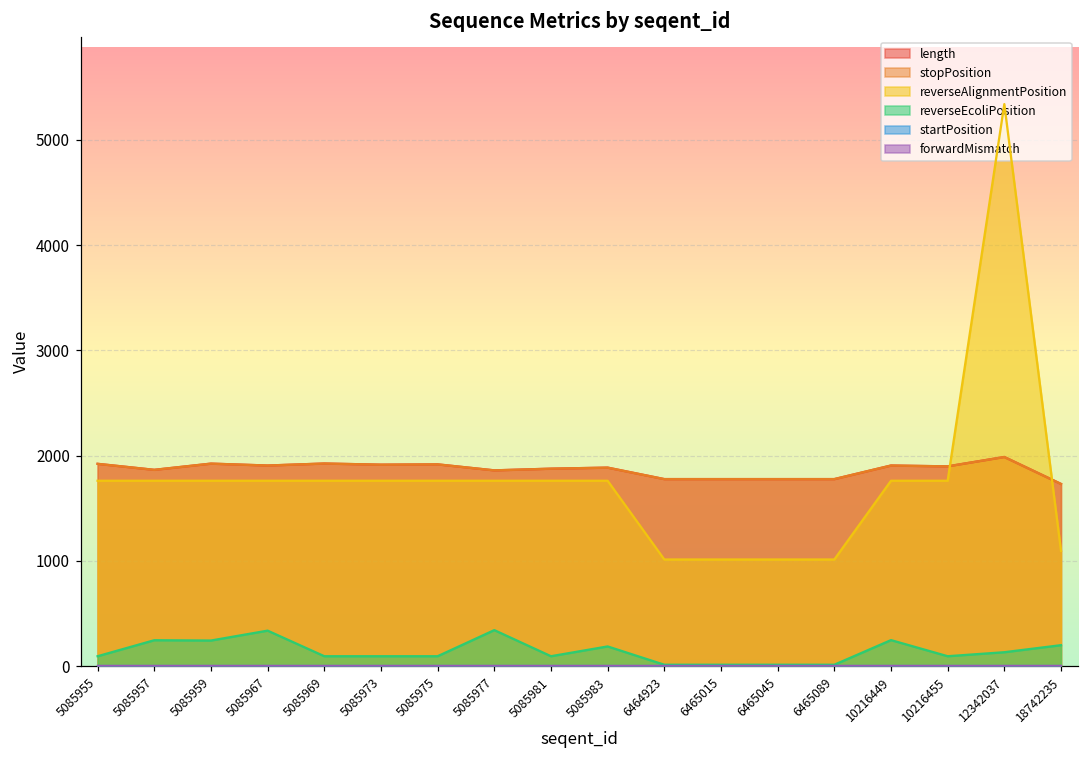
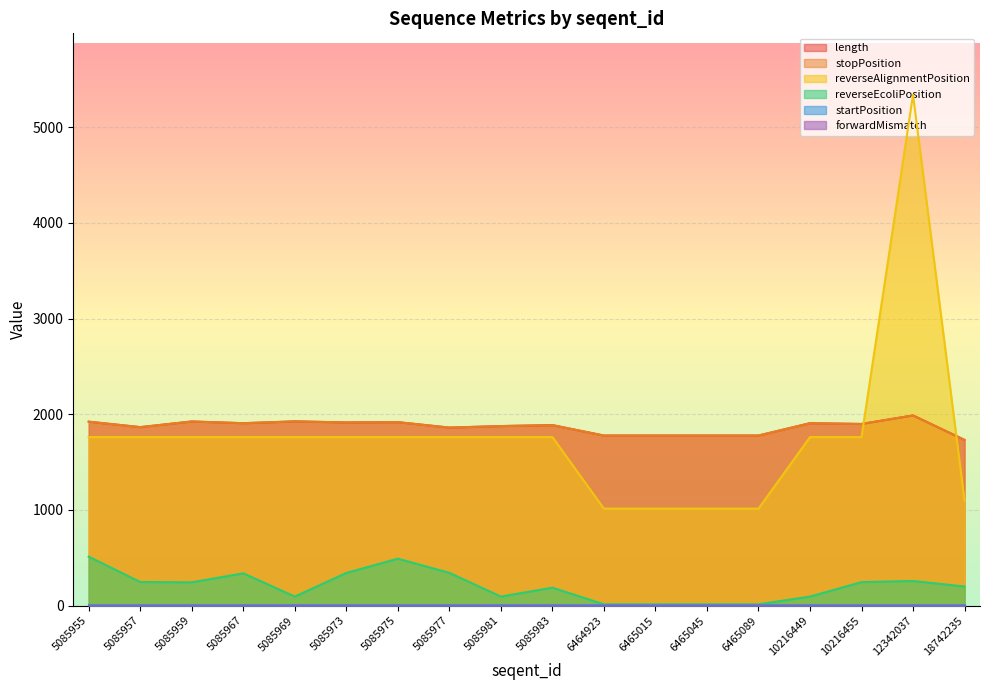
reverseEcoliPosition, 5085955: 100 -> 500
reverseEcoliPosition, 5085973: 100 -> 300
reverseEcoliPosition, 5085975: 100 -> 500
reverseEcoliPosition, 10216449: 200 -> 100
reverseEcoliPosition, 10216455: 100 -> 200
reverseEcoliPosition, 12342037: 100 -> 300
